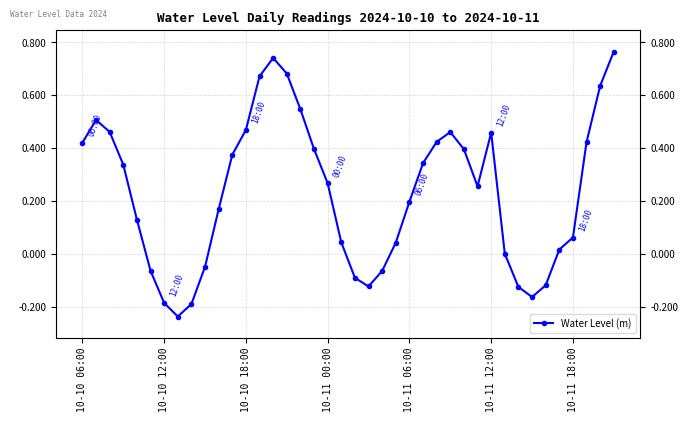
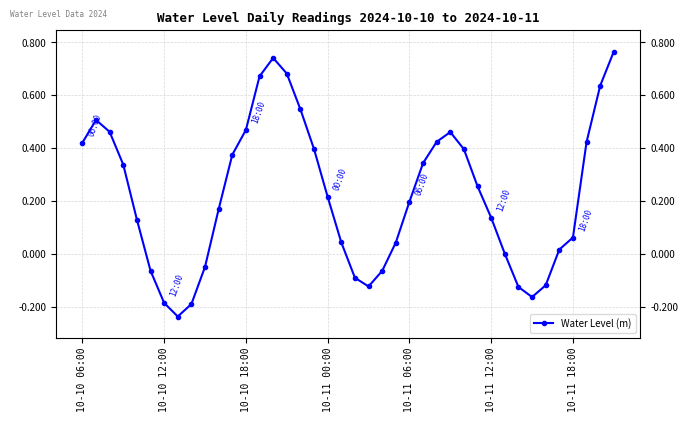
10-11 00:00: 0.27 -> 0.22
10-11 12:00: 0.46 -> 0.14
